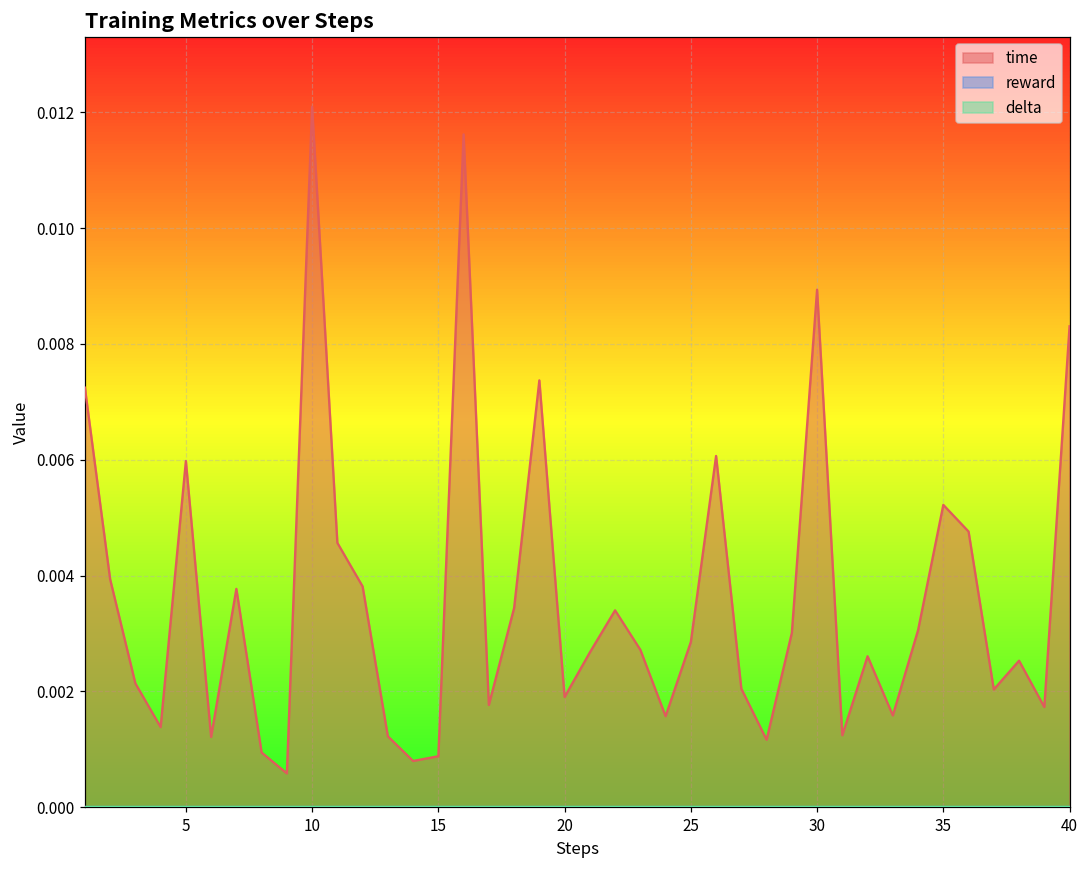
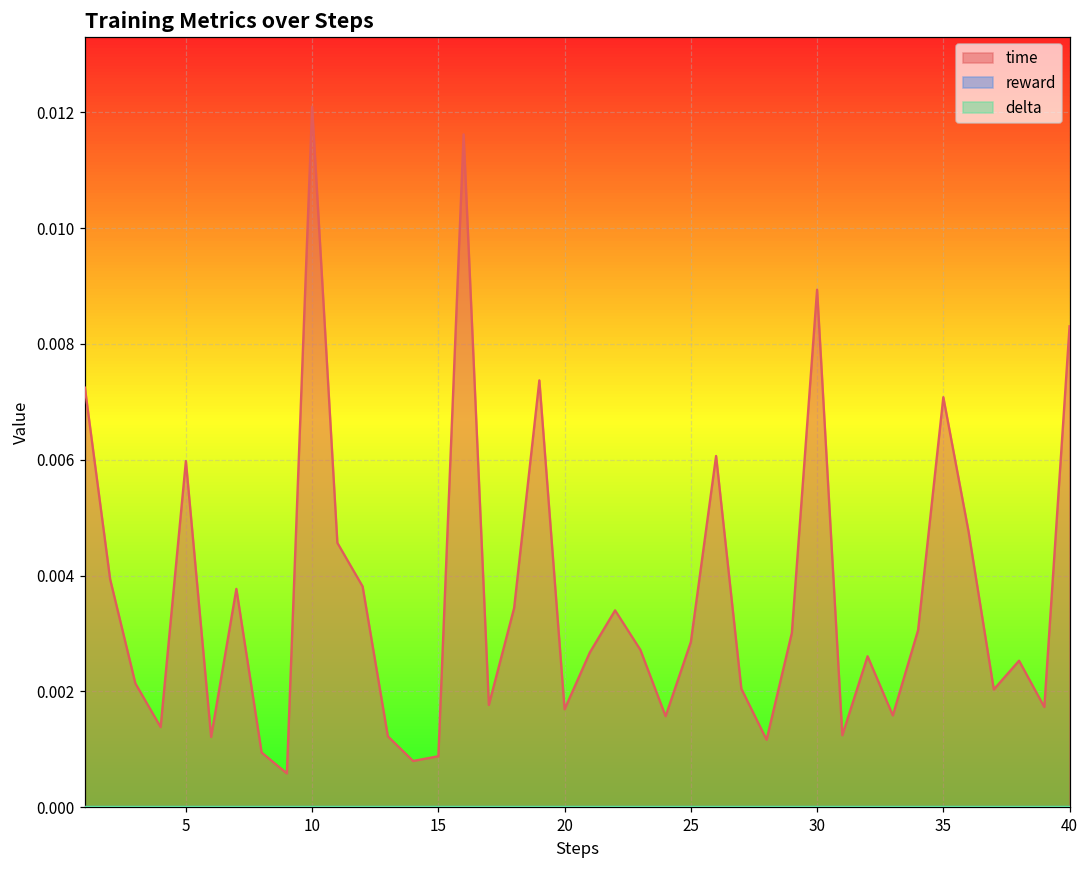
time, 20: 0.0019 -> 0.0017
time, 35: 0.0052 -> 0.0071
